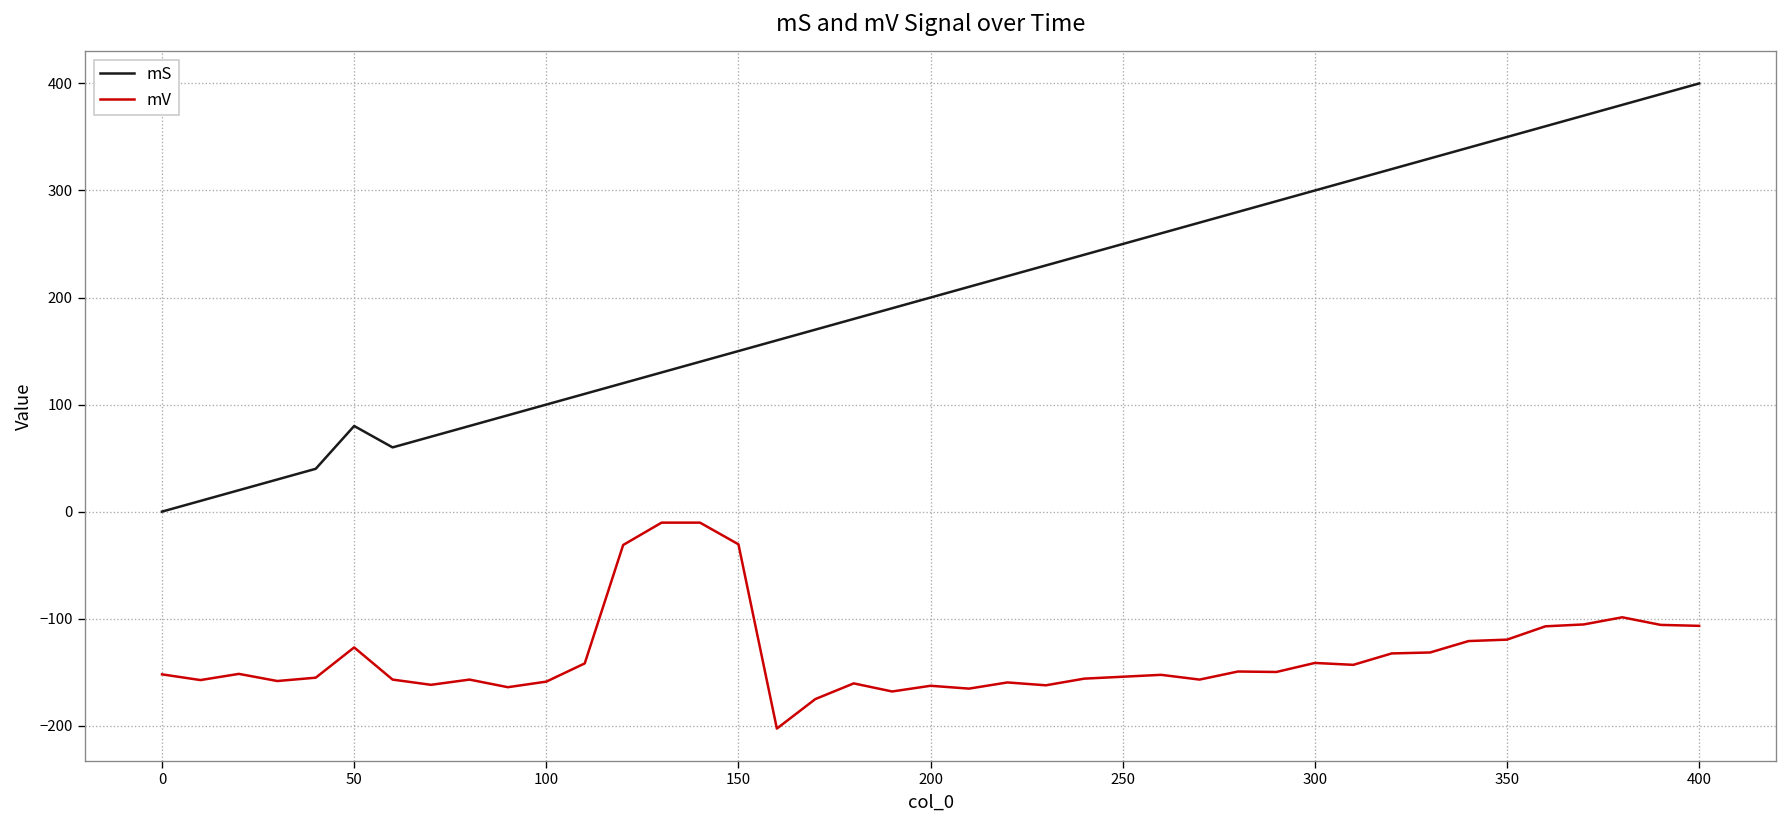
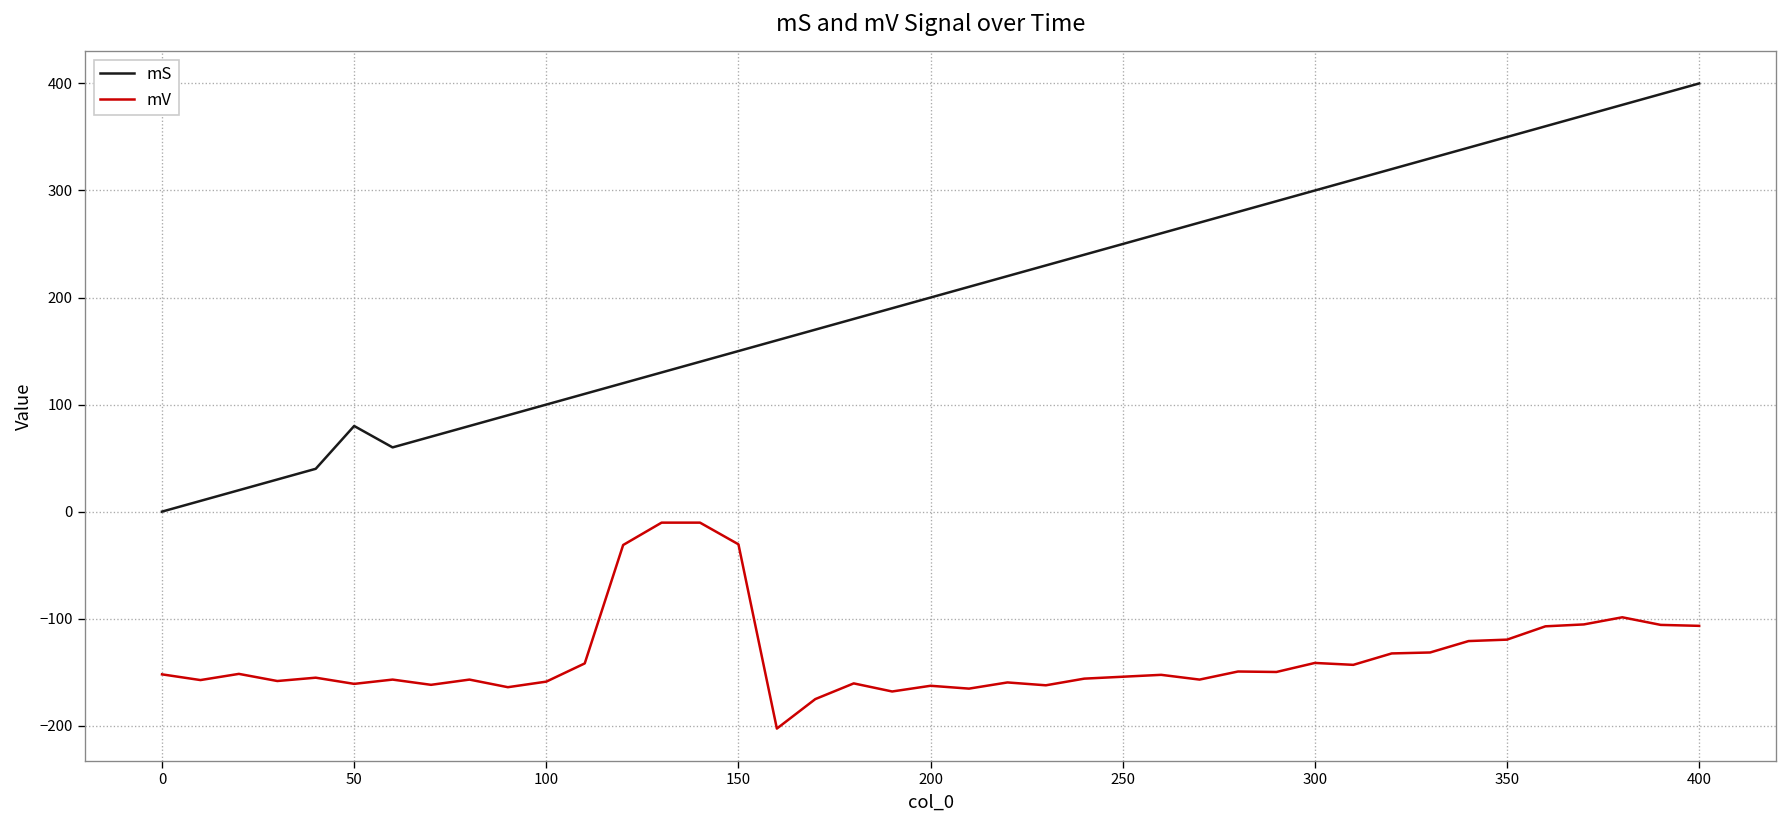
mV, 50: -130 -> -160
